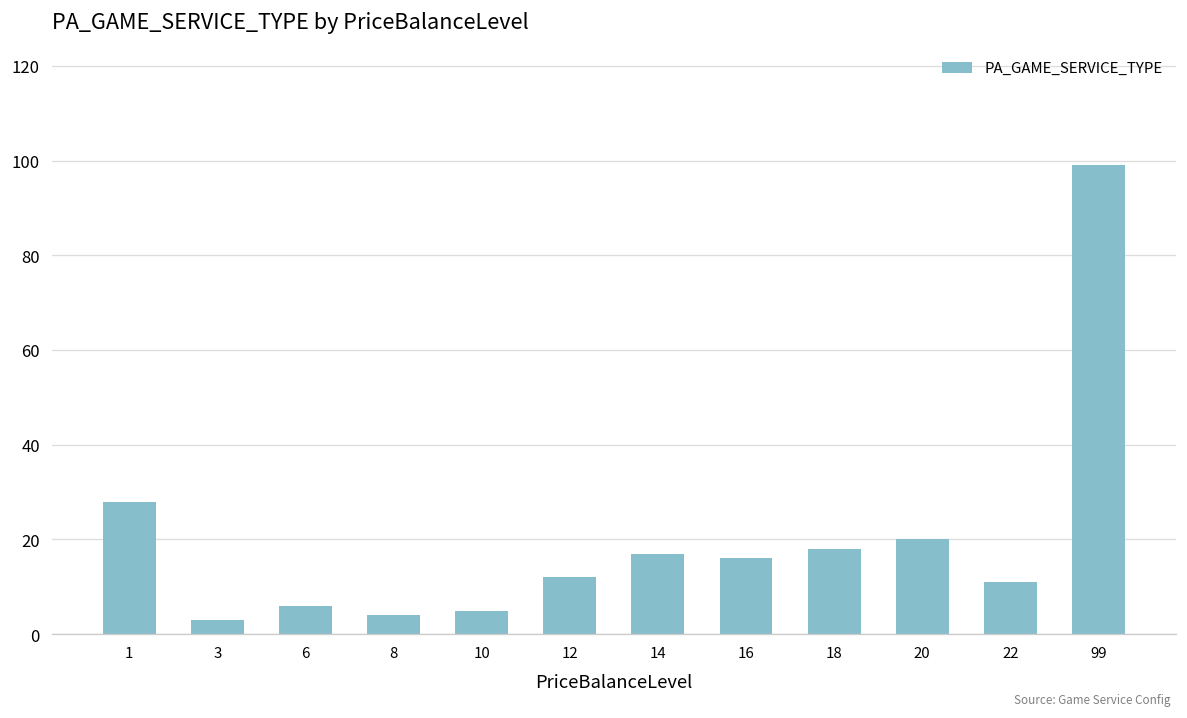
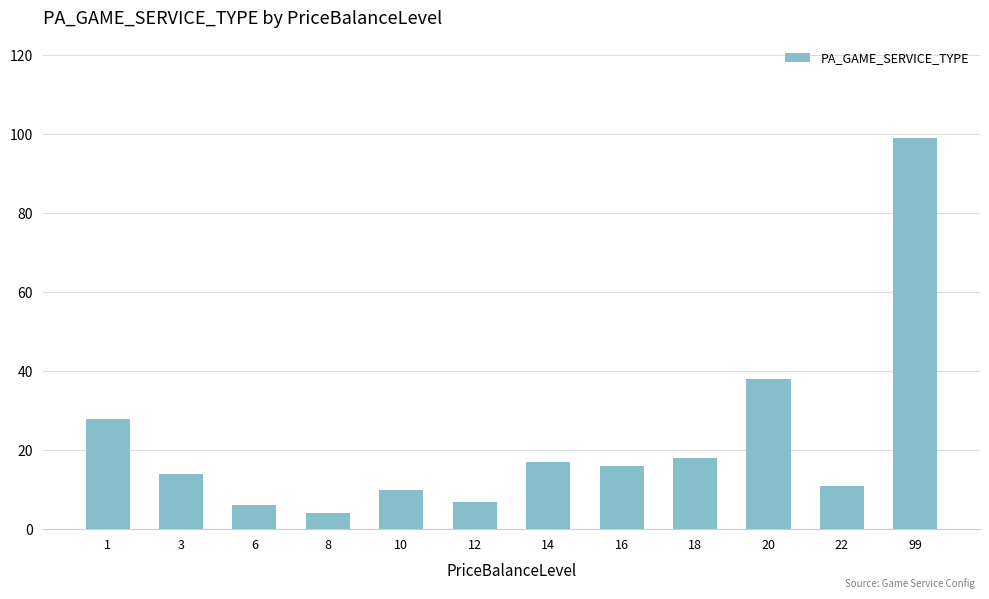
3: 3 -> 14
10: 5 -> 10
12: 12 -> 7
20: 20 -> 38
